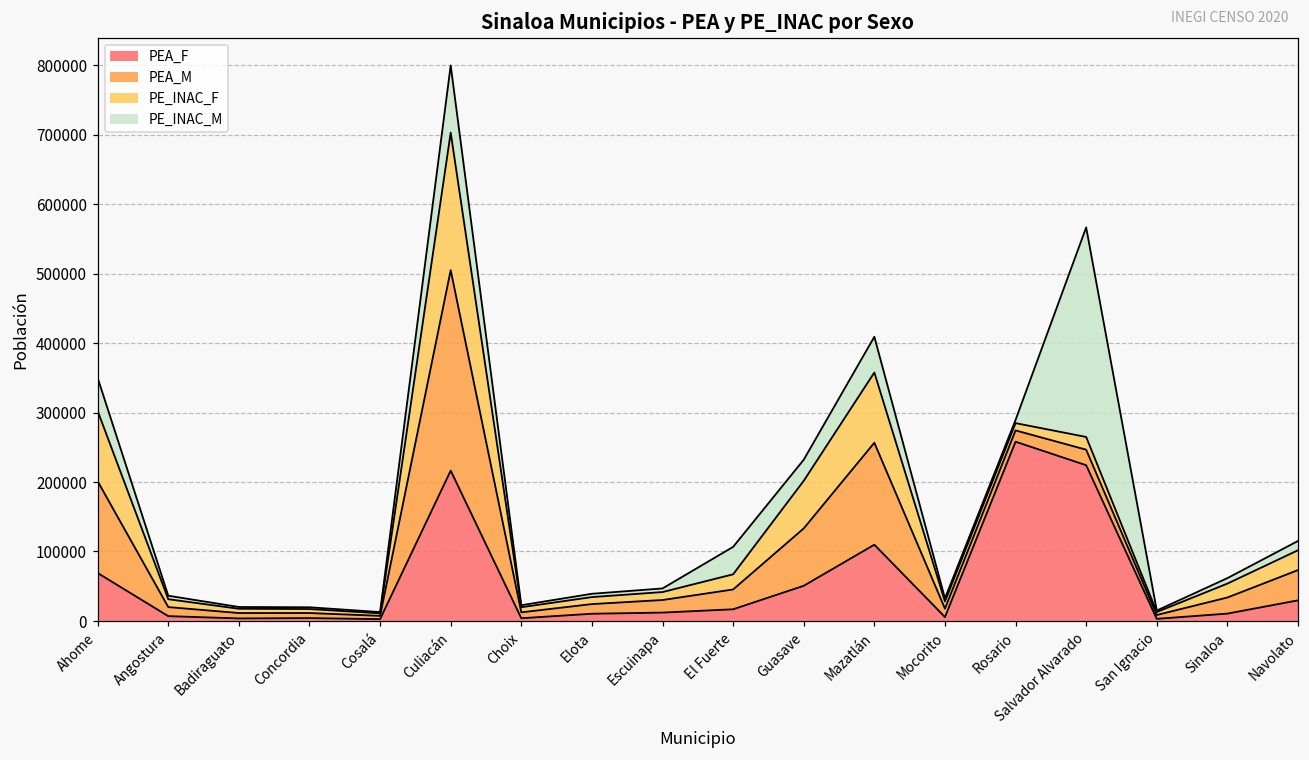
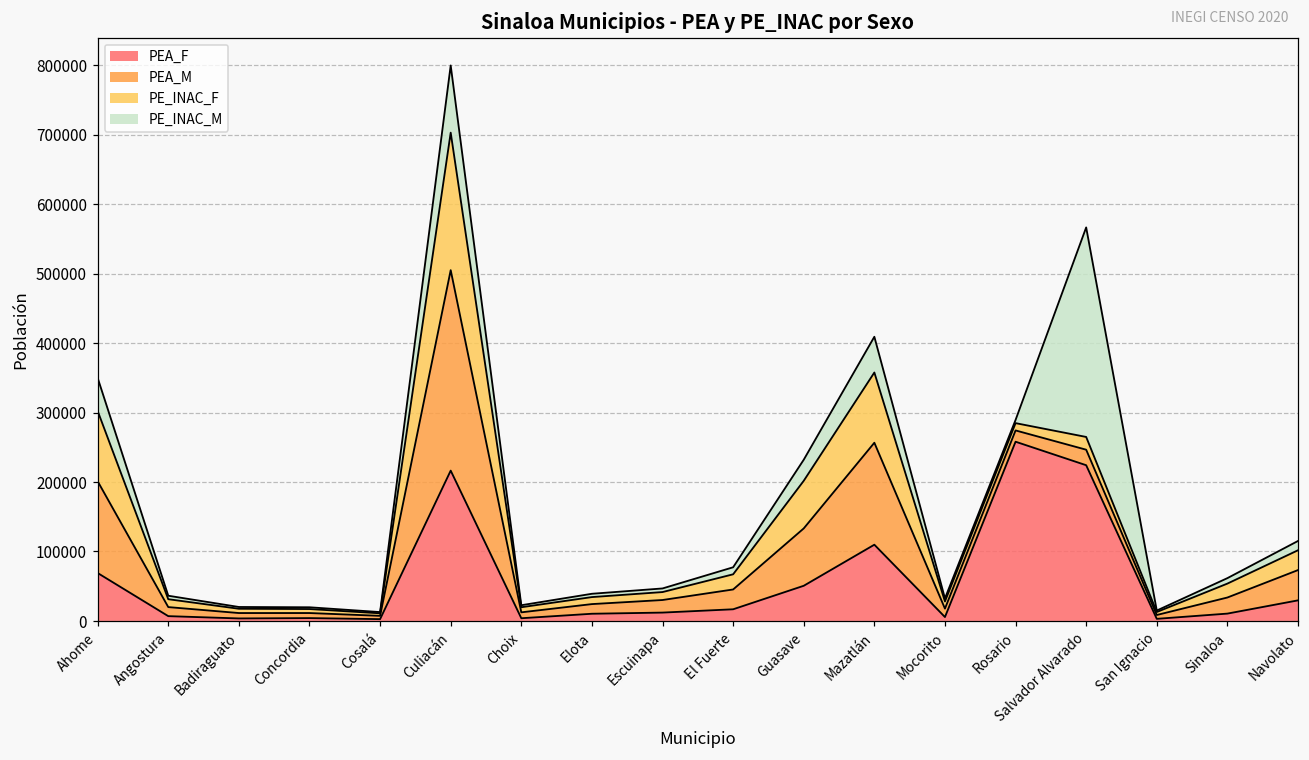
PE_INAC_M, El Fuerte: 40000 -> 10000
